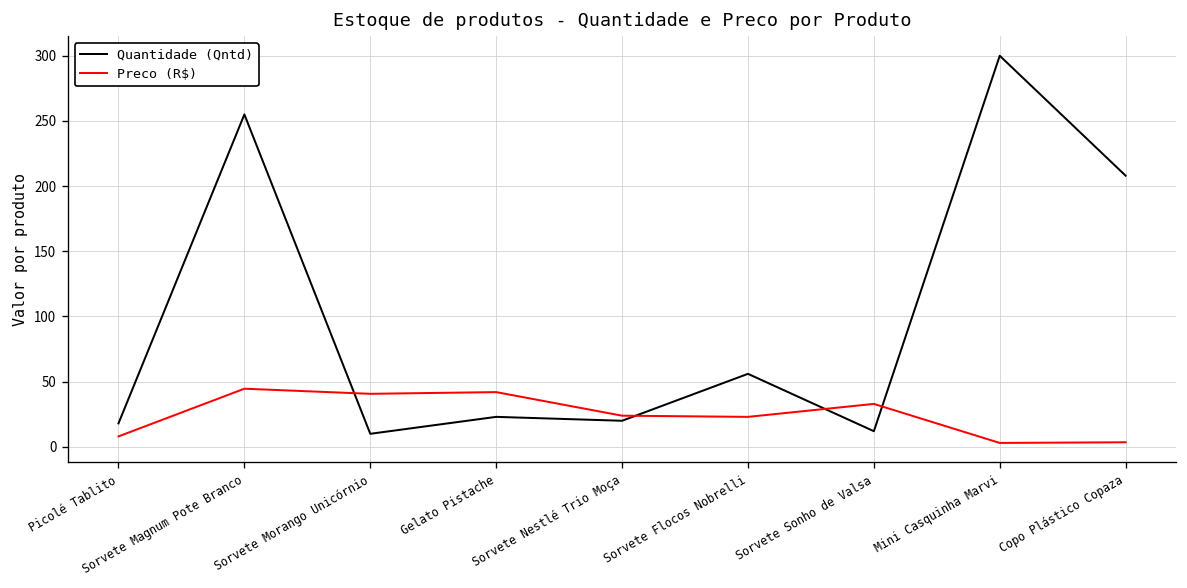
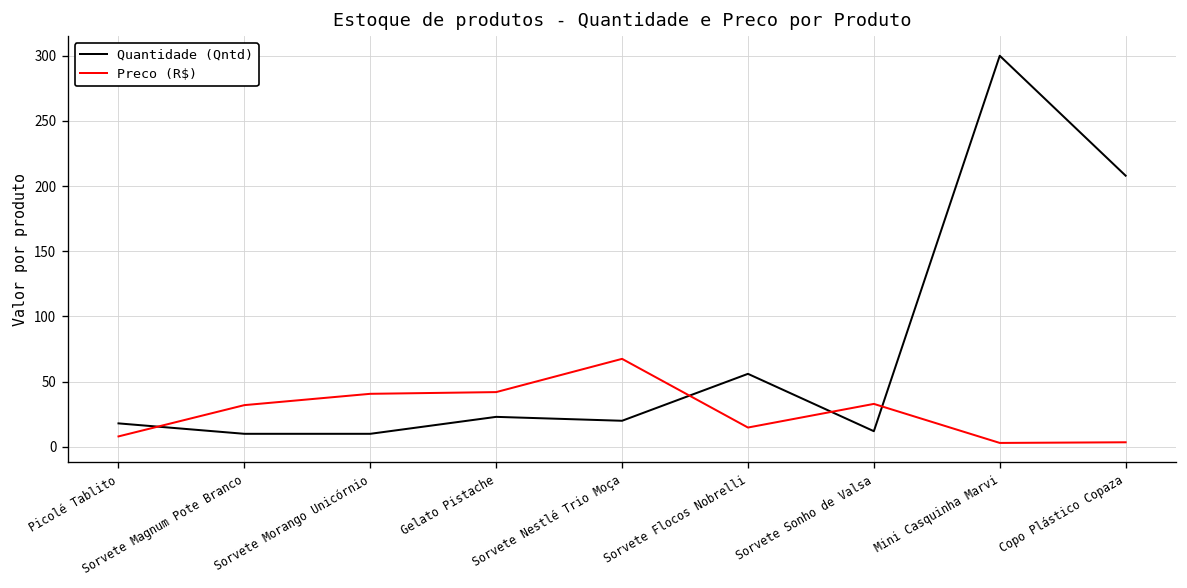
Quantidade (Qntd), Sorvete Magnum Pote Branco: 255 -> 10
Preco (R$), Sorvete Magnum Pote Branco: 45 -> 32
Preco (R$), Sorvete Nestlé Trio Moça: 24 -> 68
Preco (R$), Sorvete Flocos Nobrelli: 23 -> 15
